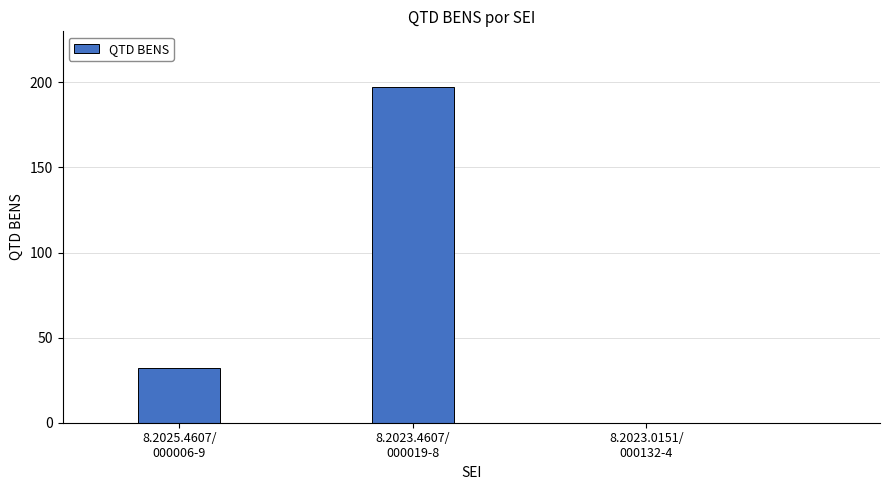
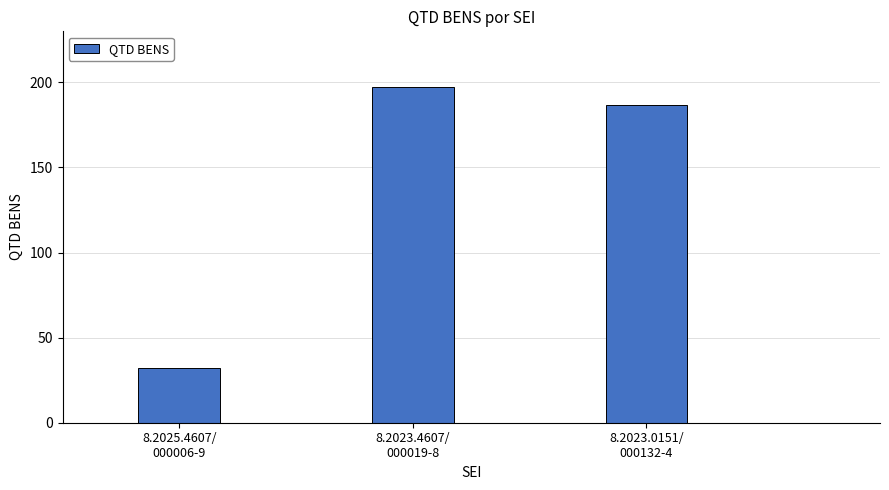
8.2023.0151/ 000132-4: 0 -> 187
